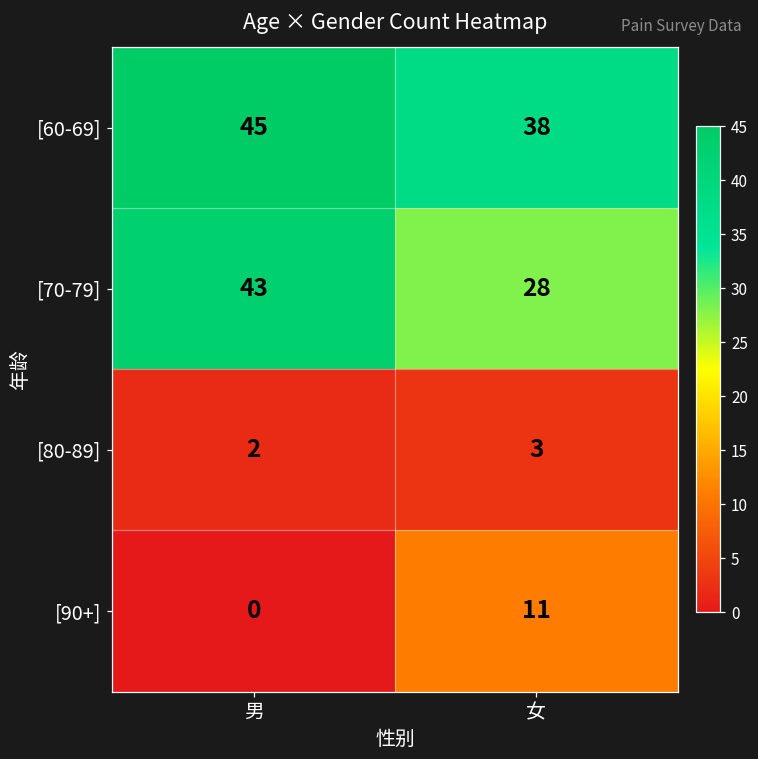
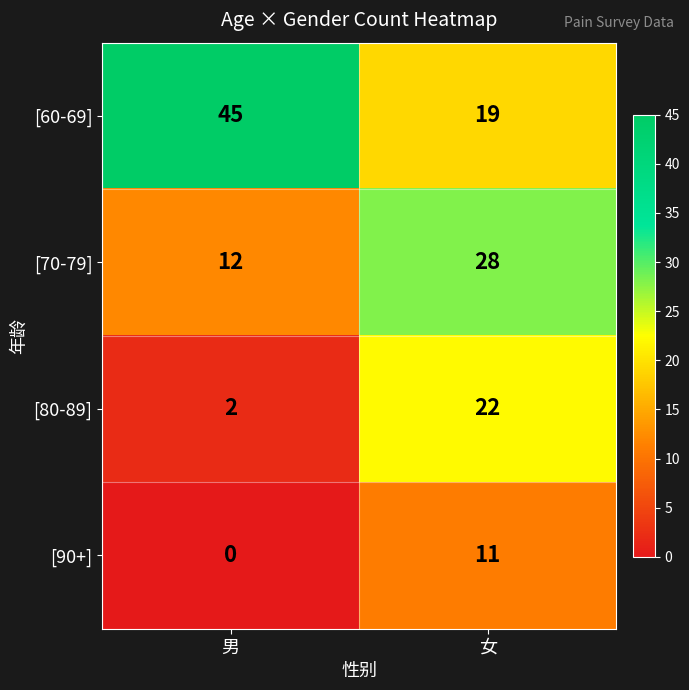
[60-69], 女: 38 -> 19
[70-79], 男: 43 -> 12
[80-89], 女: 3 -> 22
